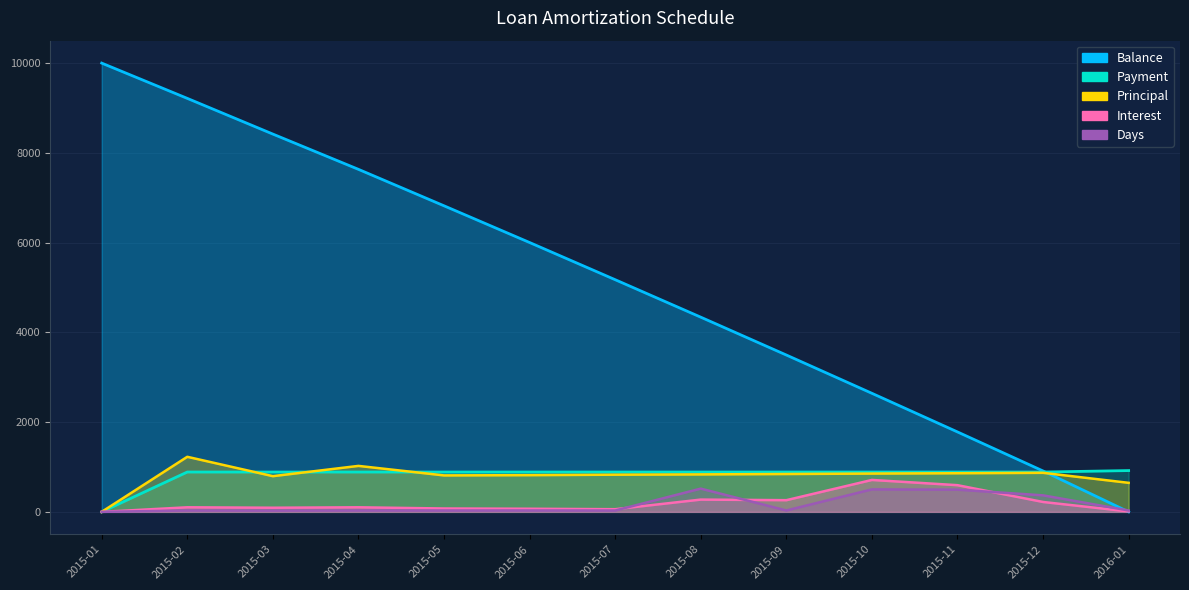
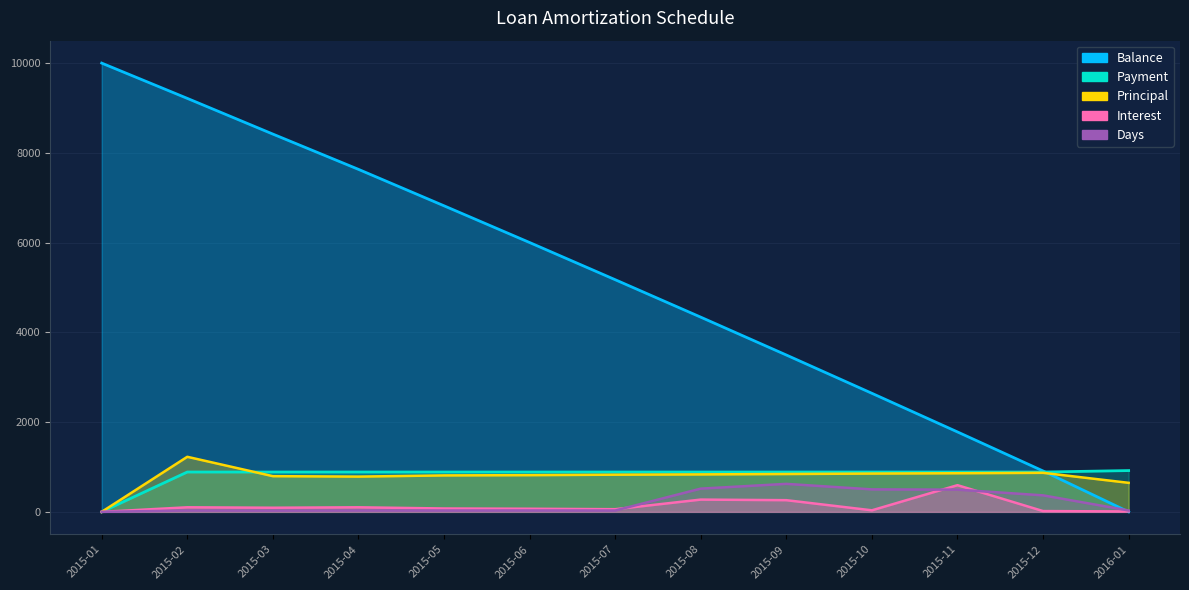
Principal, 2015-04: 1000 -> 800
Days, 2015-09: 0 -> 600
Interest, 2015-10: 700 -> 0
Interest, 2015-12: 200 -> 0
